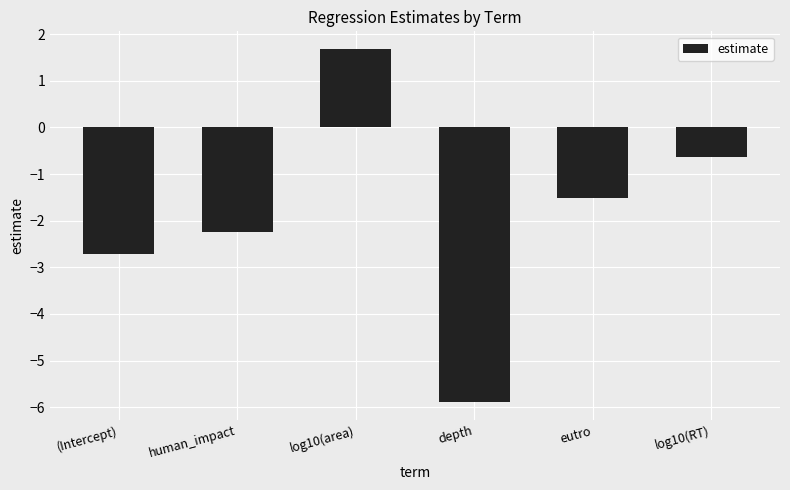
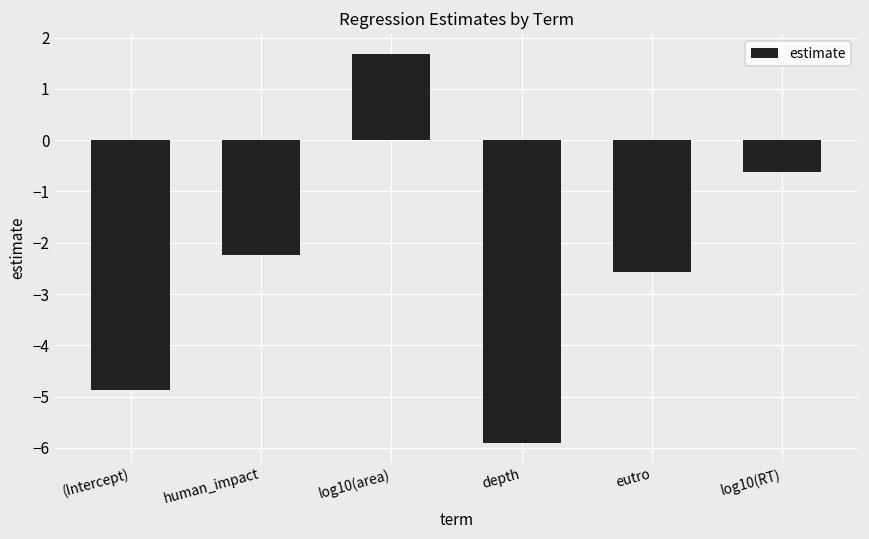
(Intercept): -2.7 -> -4.9
eutro: -1.5 -> -2.6
